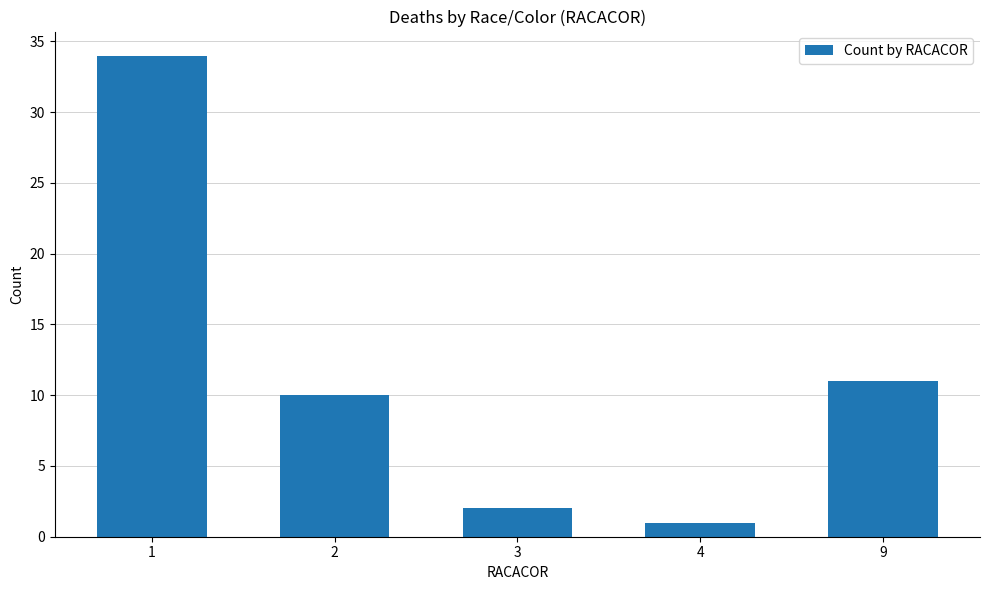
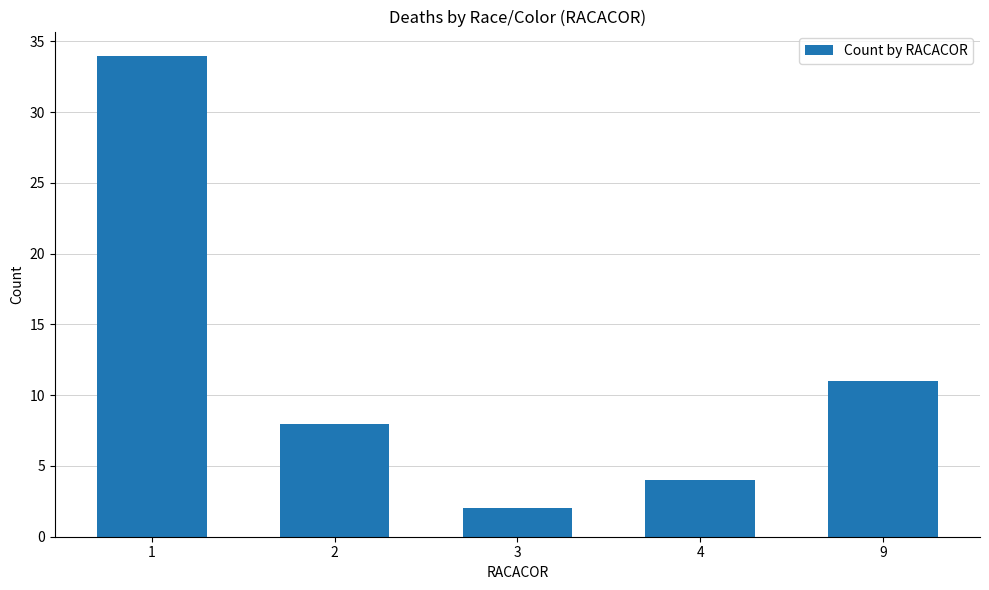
2: 10 -> 8
4: 1 -> 4
